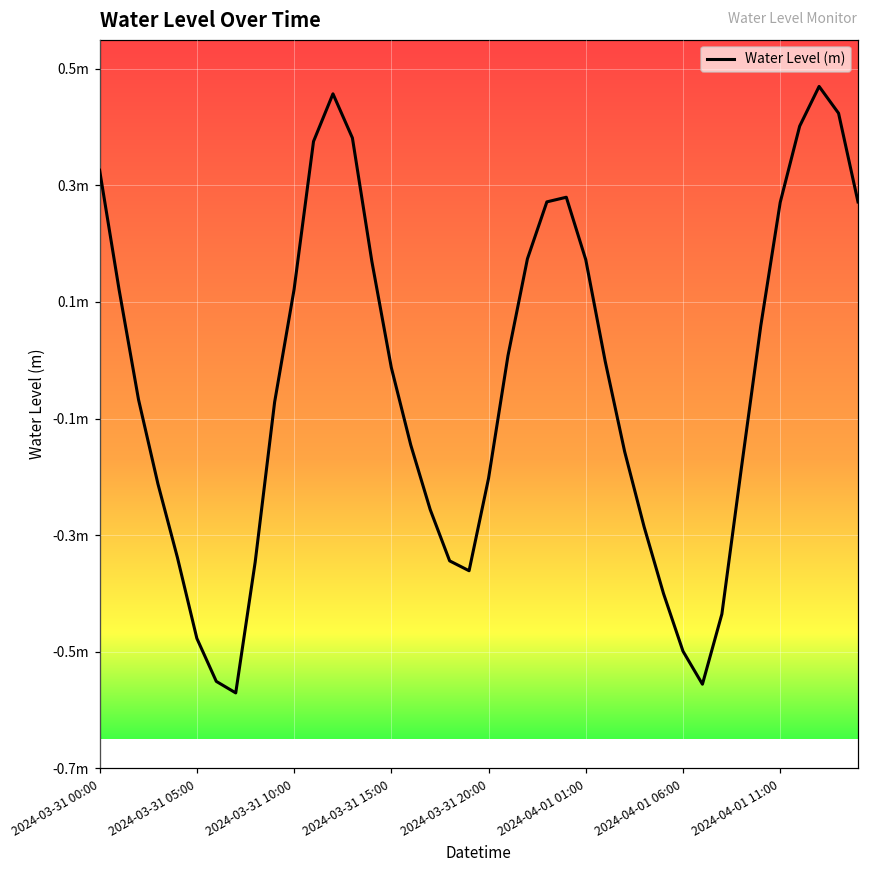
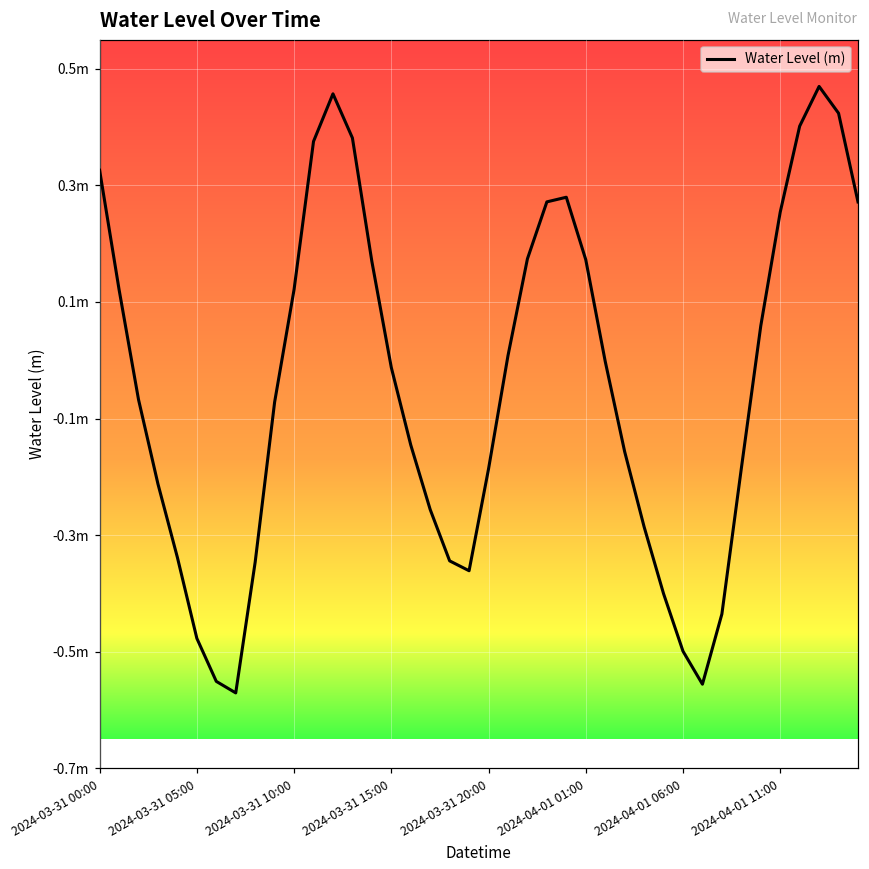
2024-03-31 20:00: -0.20m -> -0.19m
2024-04-01 11:00: 0.27m -> 0.25m
